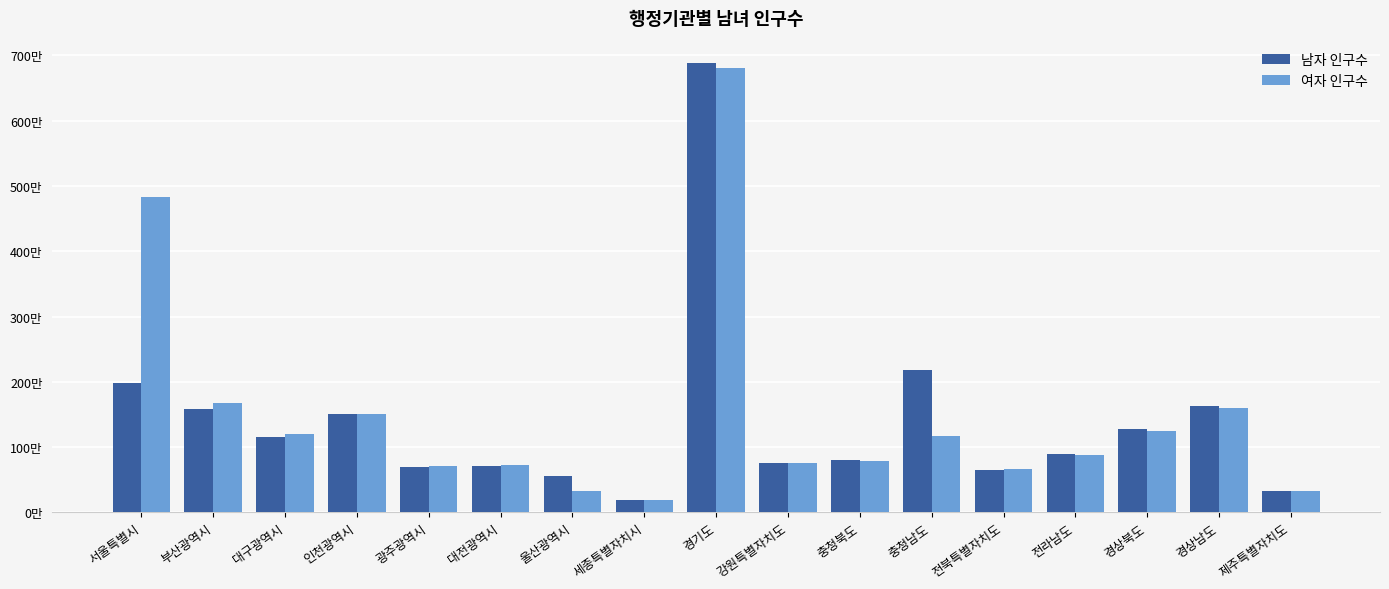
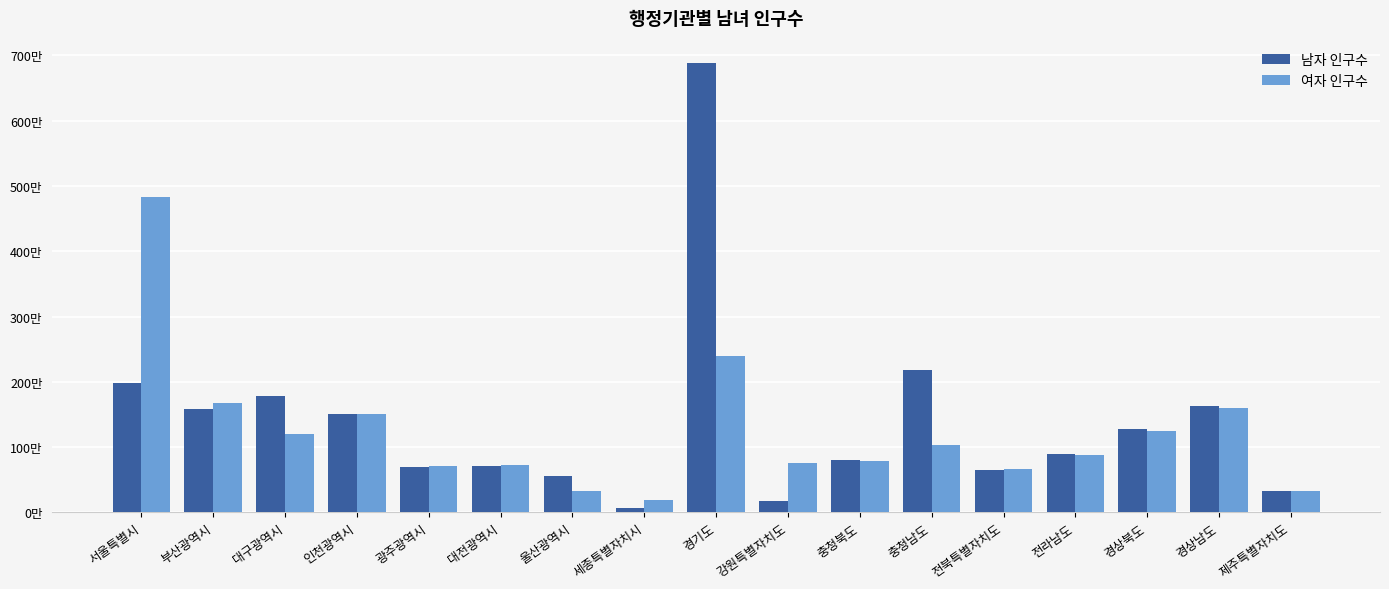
남자 인구수, 대구광역시: 120만 -> 180만
남자 인구수, 세종특별자치시: 20만 -> 10만
여자 인구수, 경기도: 680만 -> 240만
남자 인구수, 강원특별자치도: 80만 -> 20만
여자 인구수, 충청남도: 120만 -> 100만
